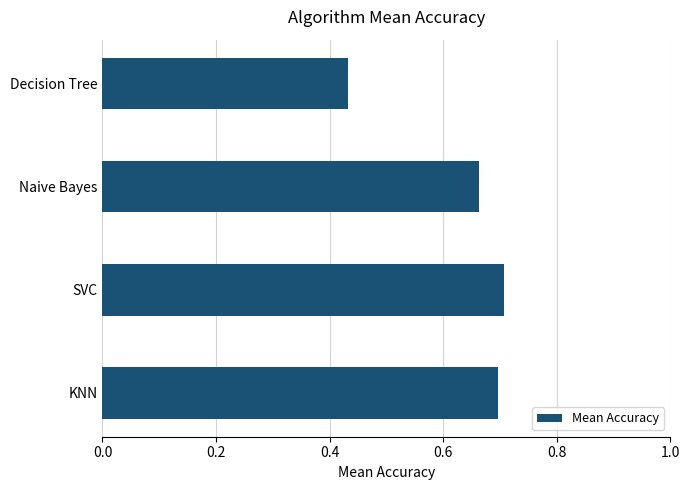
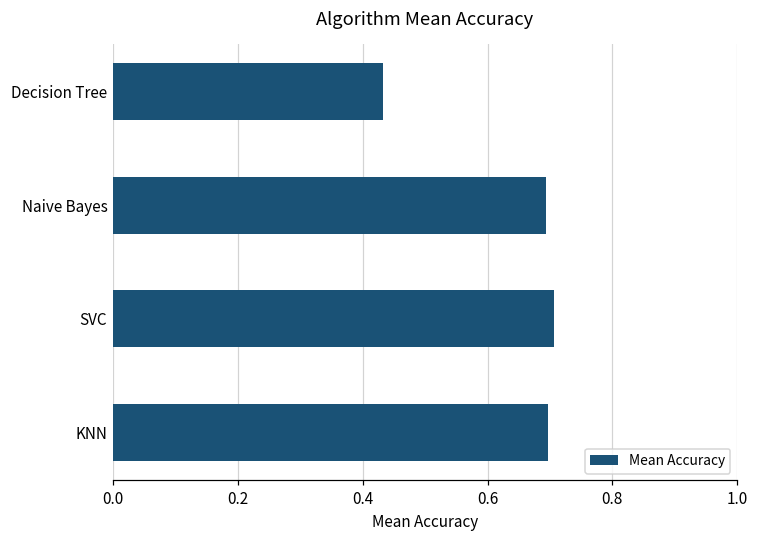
Naive Bayes: 0.66 -> 0.69
